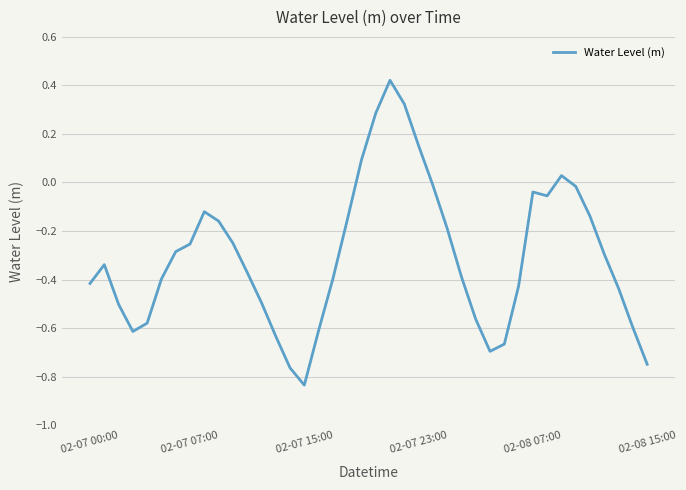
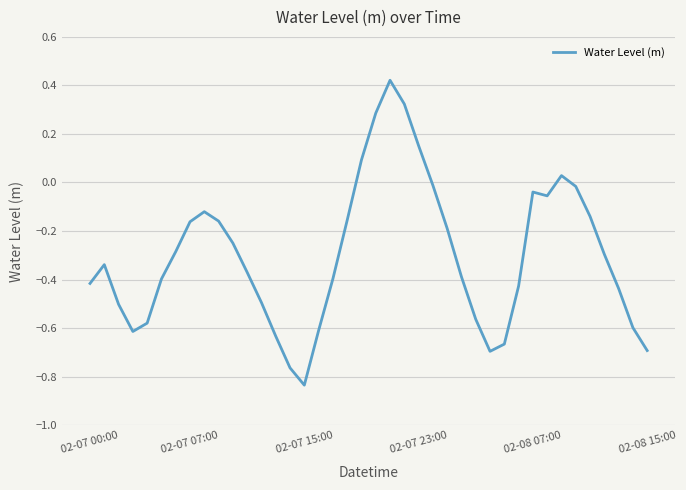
02-07 07:00: -0.25 -> -0.16
02-08 15:00: -0.75 -> -0.69
